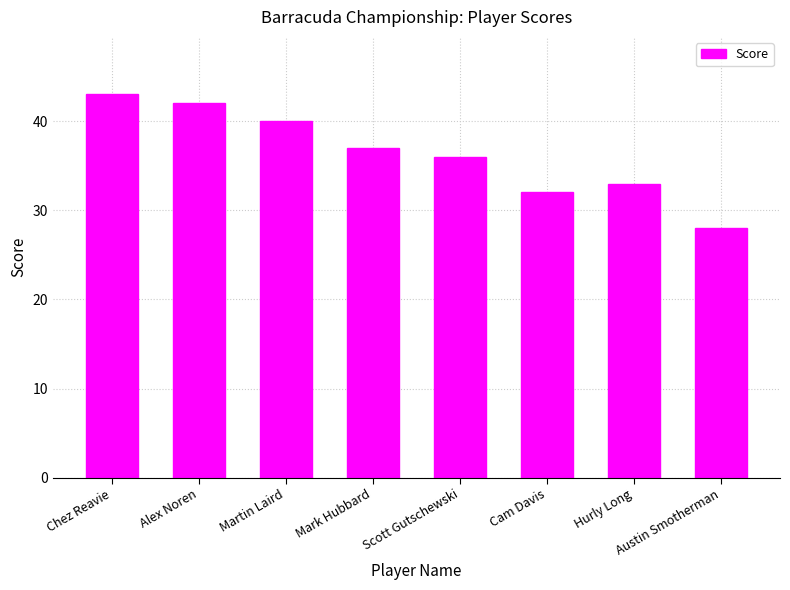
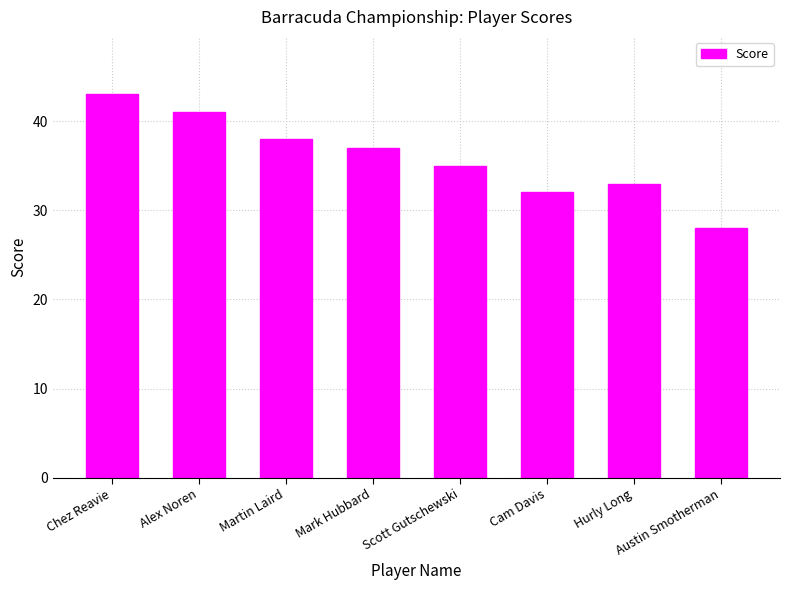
Alex Noren: 42 -> 41
Martin Laird: 40 -> 38
Scott Gutschewski: 36 -> 35
